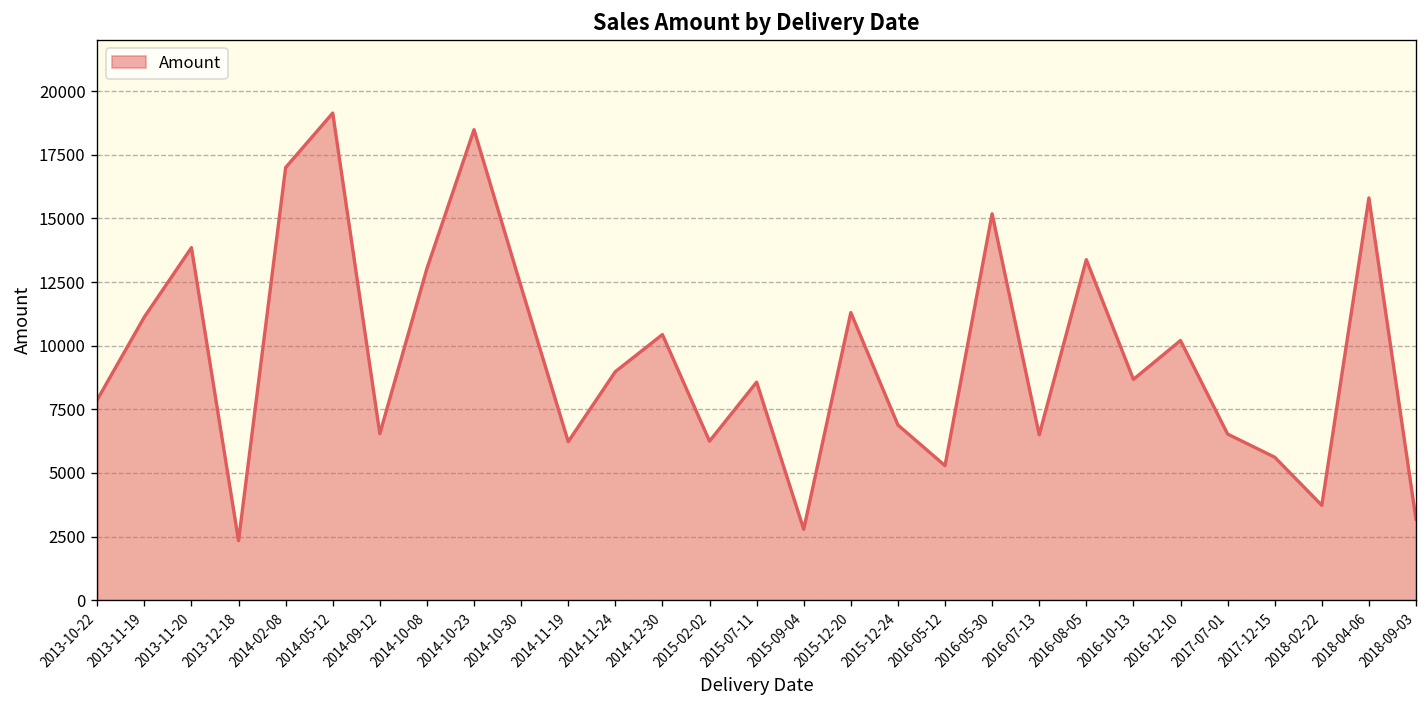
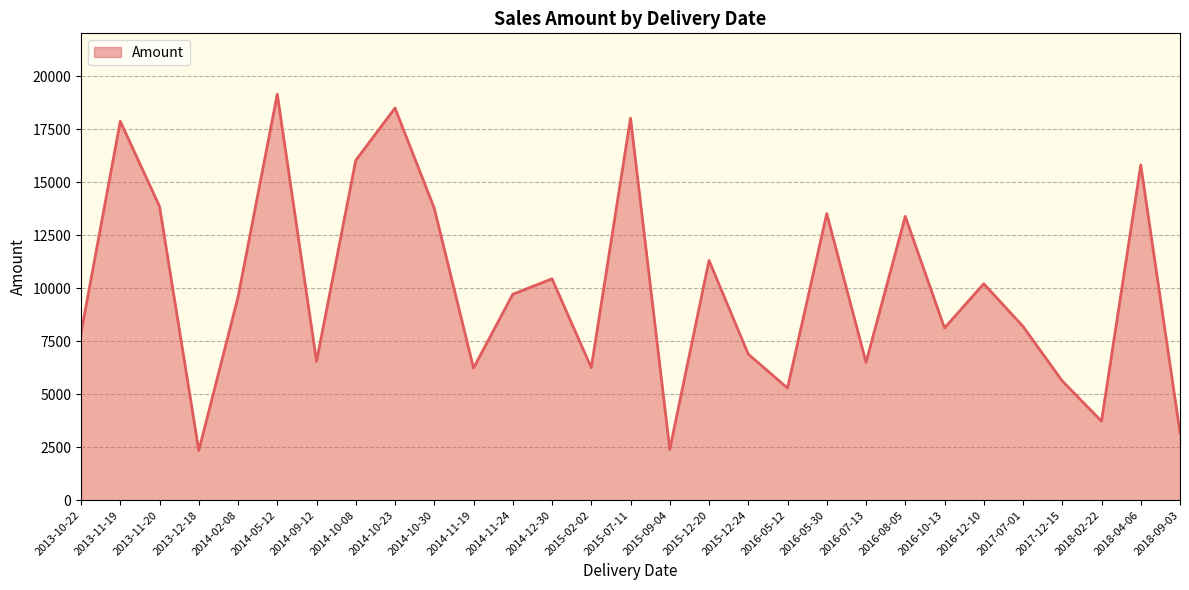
2013-11-19: 11100 -> 17900
2014-02-08: 17000 -> 9600
2014-10-08: 13000 -> 16000
2014-10-30: 12300 -> 13800
2014-11-24: 9000 -> 9700
2015-07-11: 8600 -> 18000
2015-09-04: 2800 -> 2400
2016-05-30: 15200 -> 13500
2016-10-13: 8700 -> 8100
2017-07-01: 6500 -> 8200
